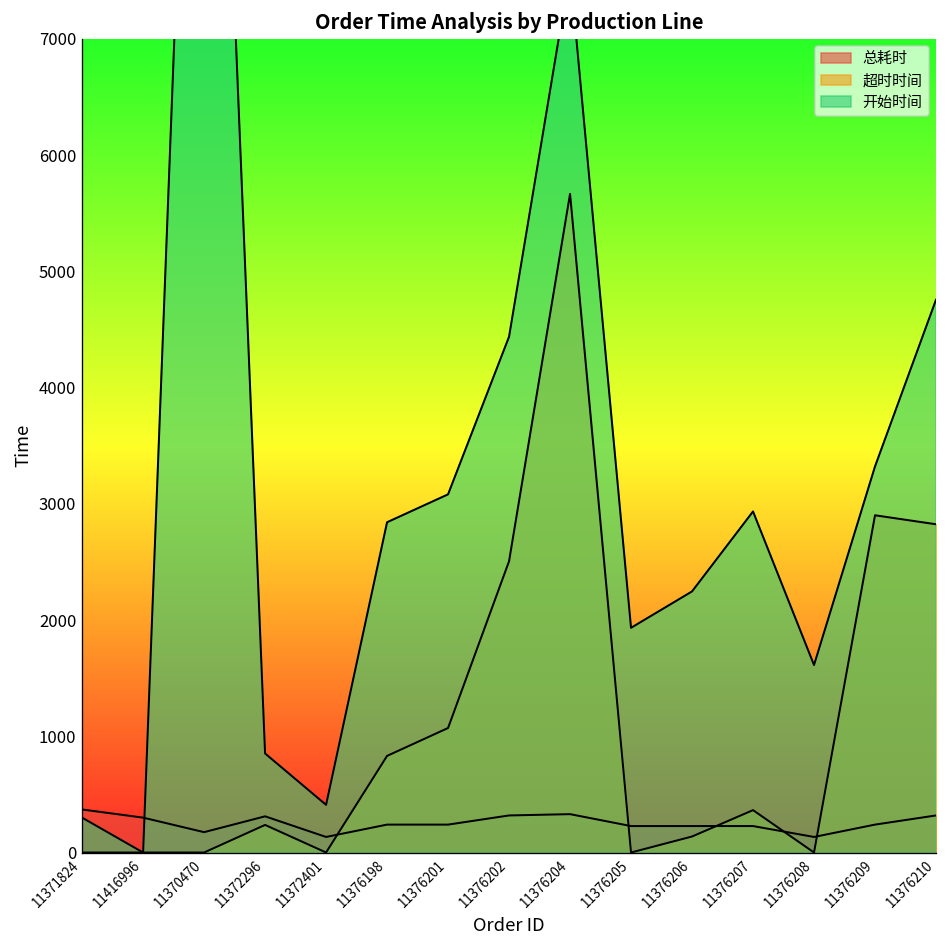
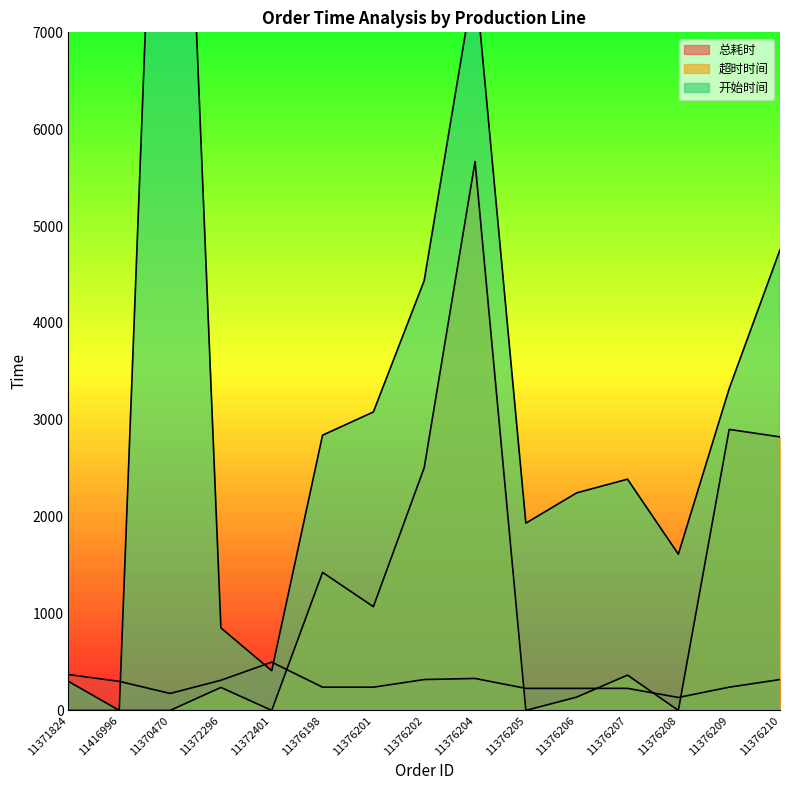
总耗时, 11372401: 100 -> 500
超时时间, 11376198: 800 -> 1400
开始时间, 11376207: 2900 -> 2400
